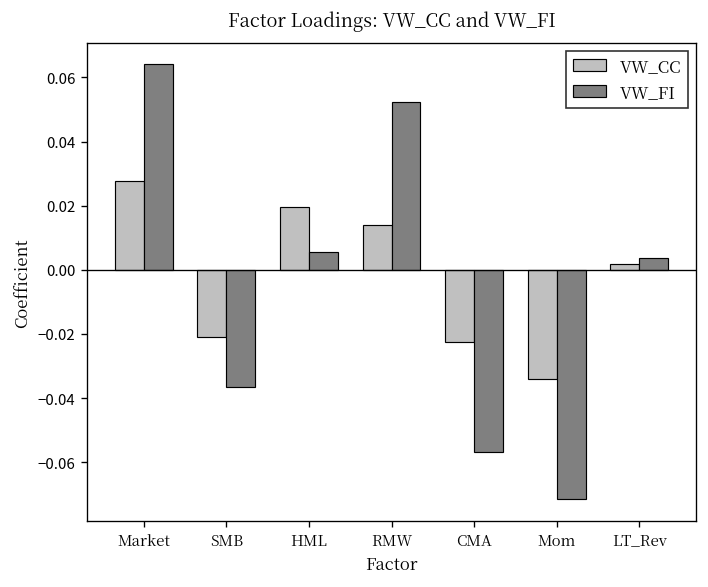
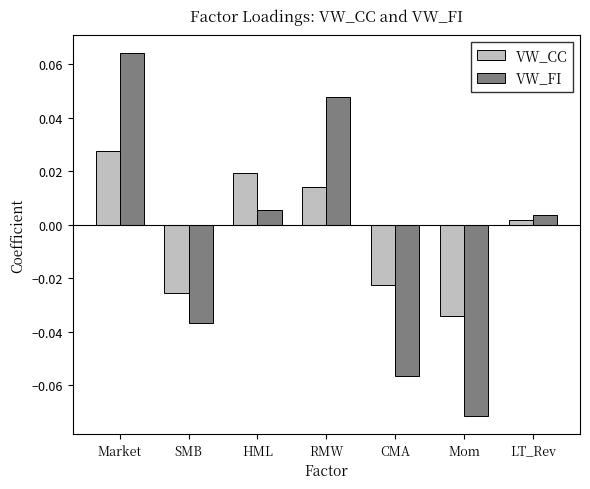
VW_CC, SMB: -0.021 -> -0.026
VW_FI, RMW: 0.052 -> 0.048
